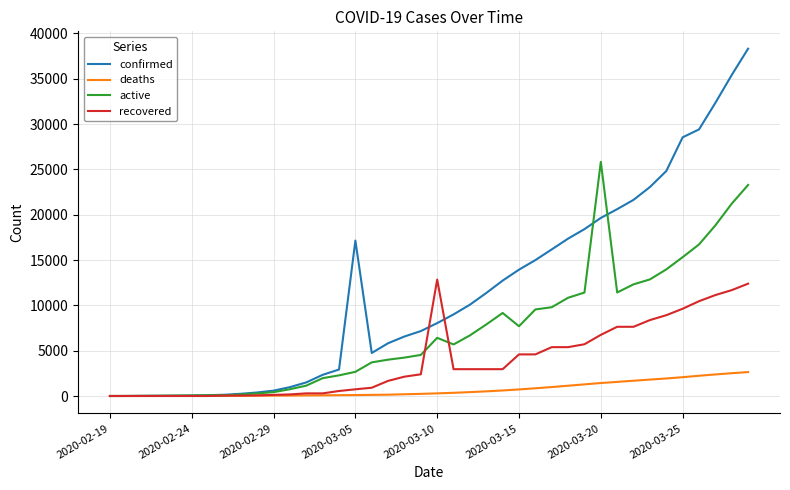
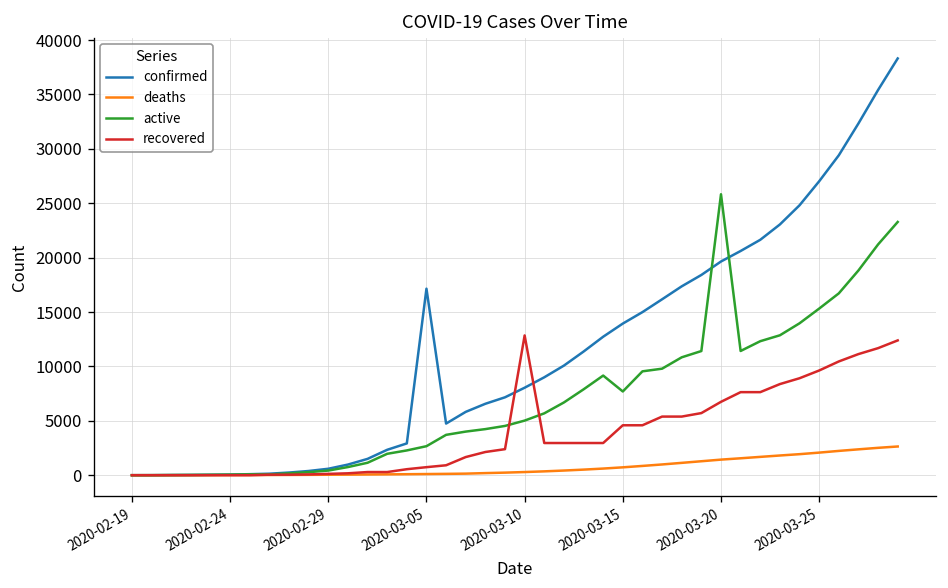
active, 2020-03-10: 6000 -> 5000
confirmed, 2020-03-25: 29000 -> 27000
